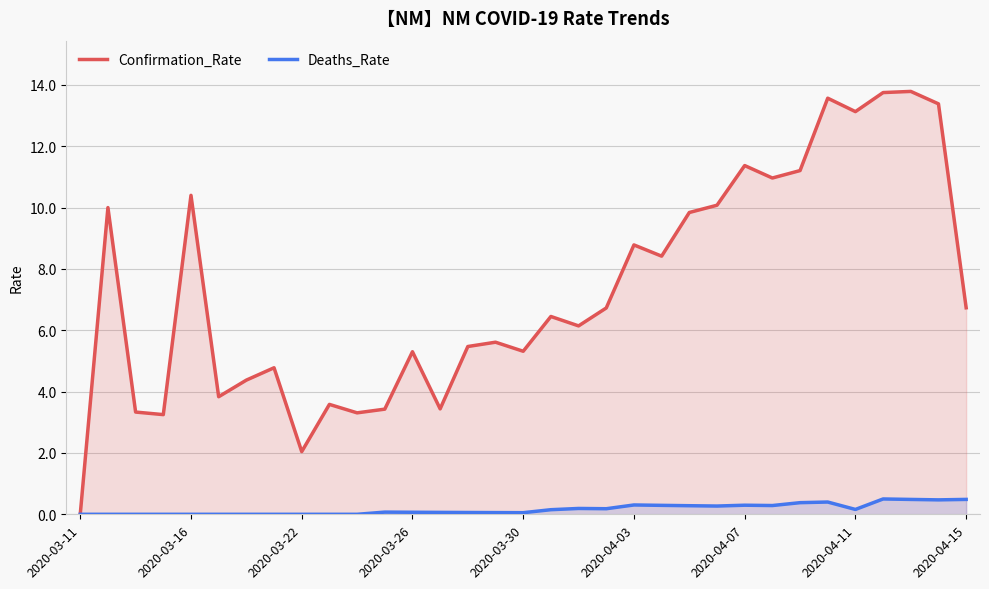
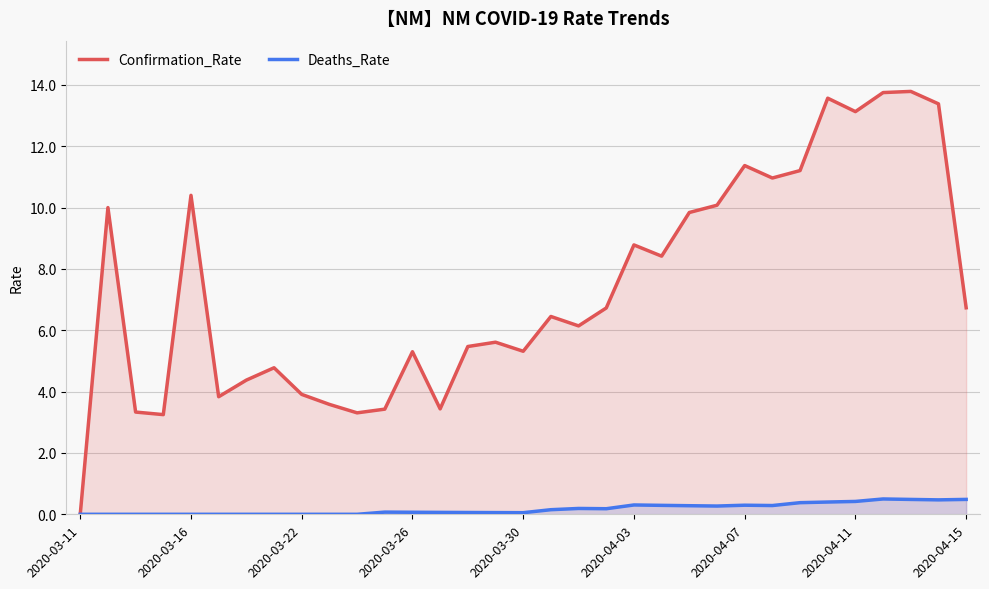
Confirmation_Rate, 2020-03-22: 2.0 -> 3.9
Deaths_Rate, 2020-04-11: 0.2 -> 0.4
